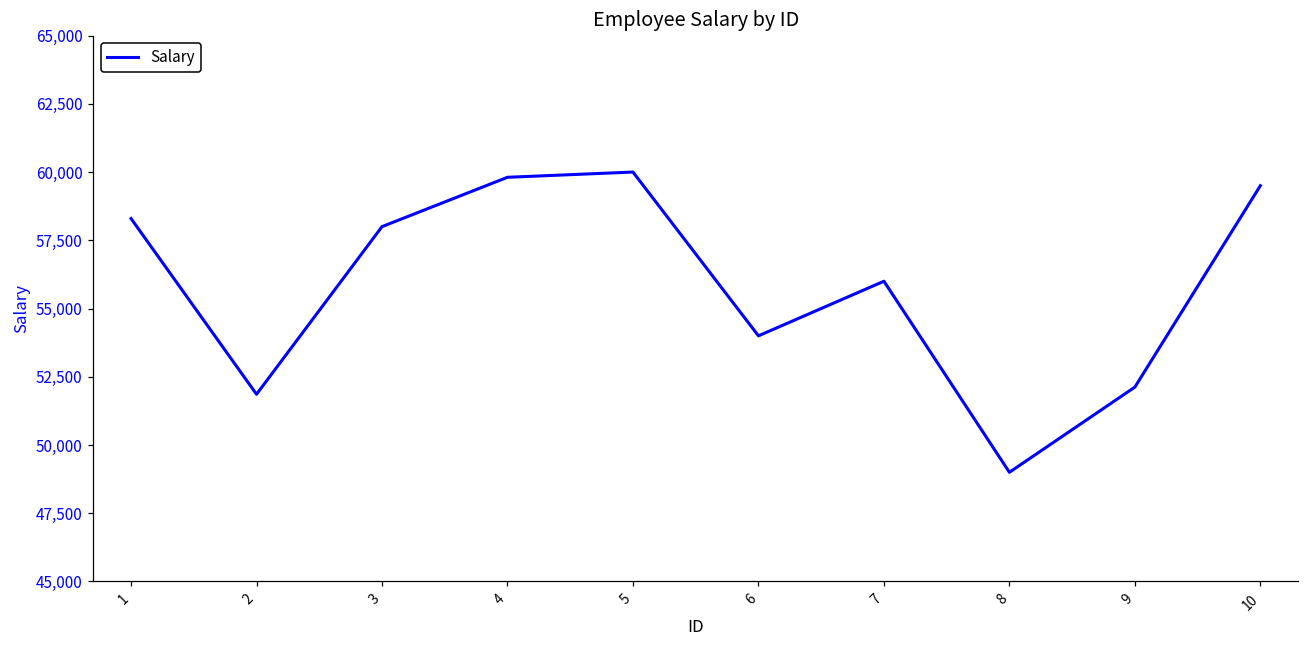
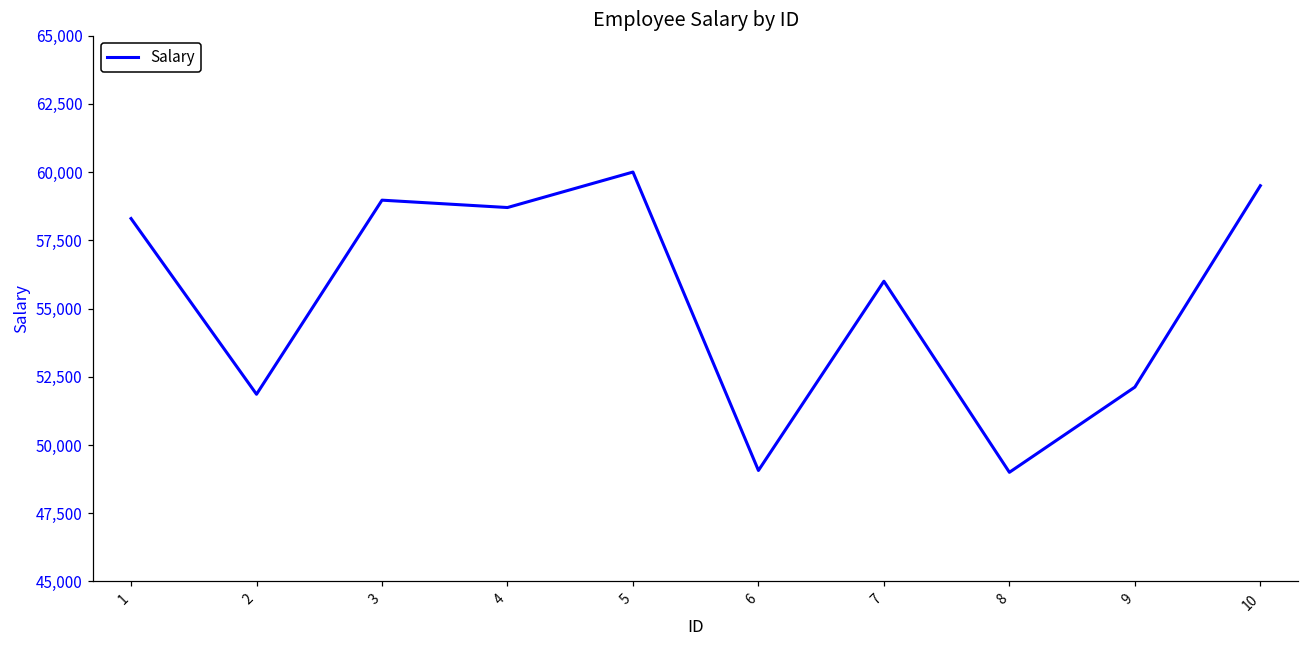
3: 58,000 -> 59,000
4: 59,800 -> 58,700
6: 54,000 -> 49,100
